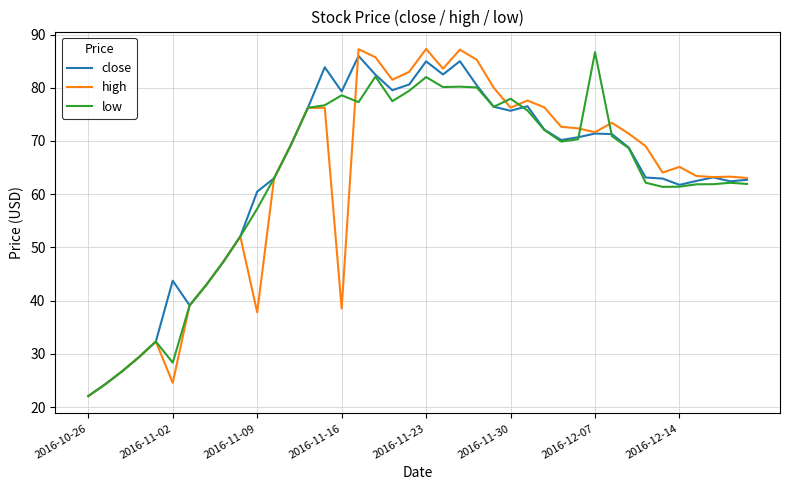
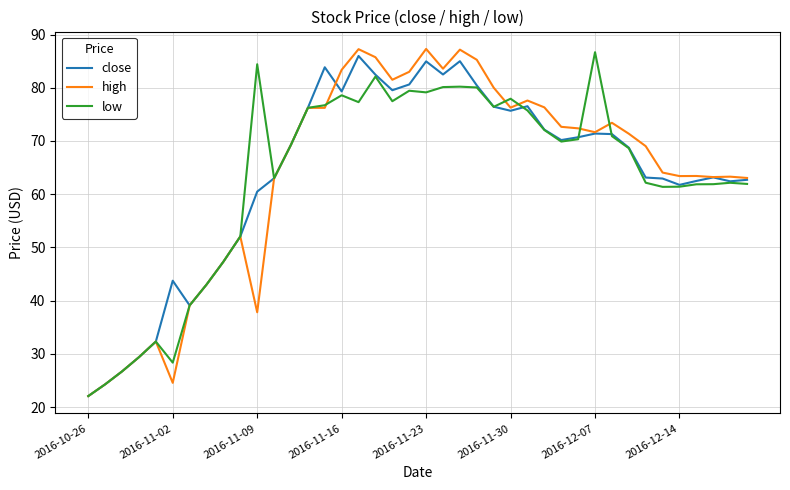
low, 2016-11-09: 57 -> 84
high, 2016-11-16: 39 -> 83
low, 2016-11-23: 82 -> 79
high, 2016-12-14: 65 -> 63
